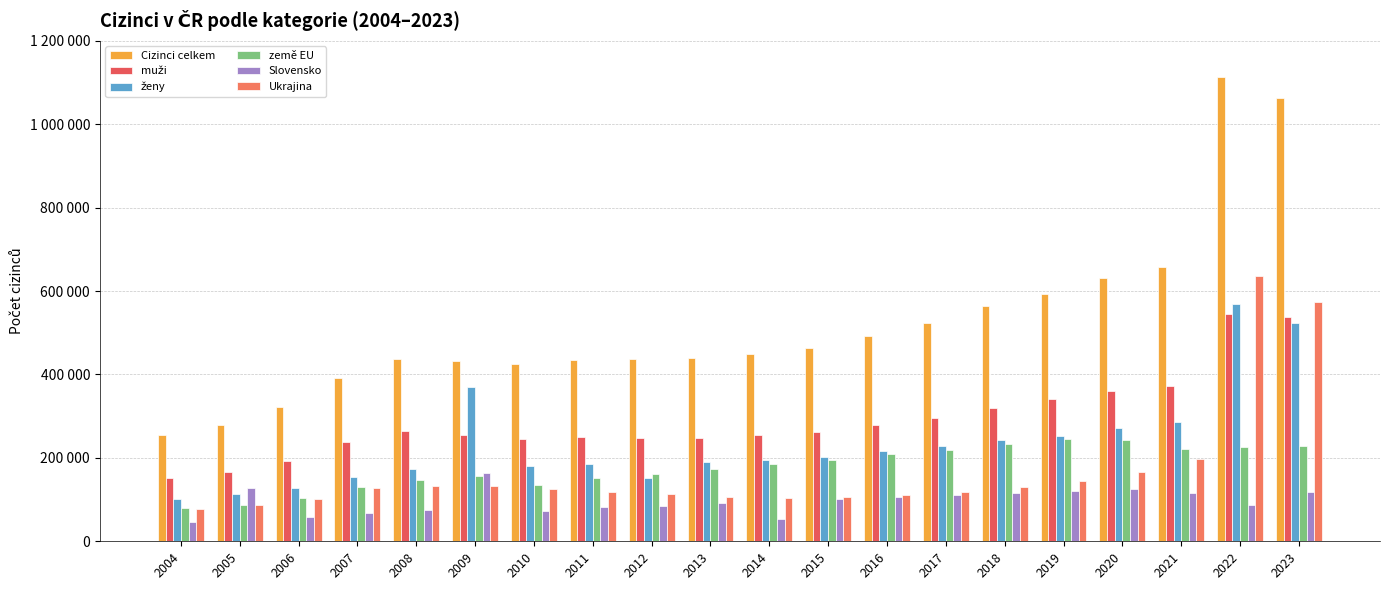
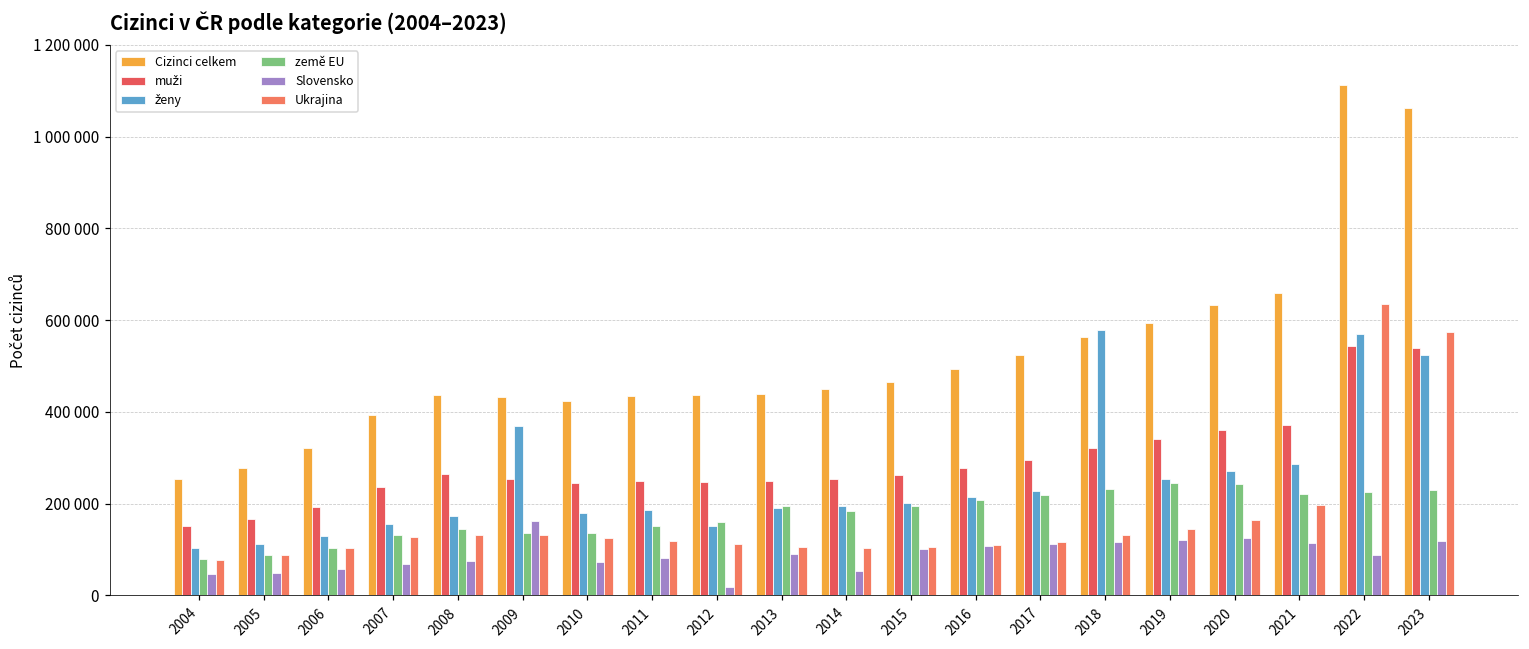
Slovensko, 2005: 130000 -> 50000
země EU, 2009: 160000 -> 140000
Slovensko, 2012: 90000 -> 20000
země EU, 2013: 170000 -> 190000
ženy, 2018: 240000 -> 580000
